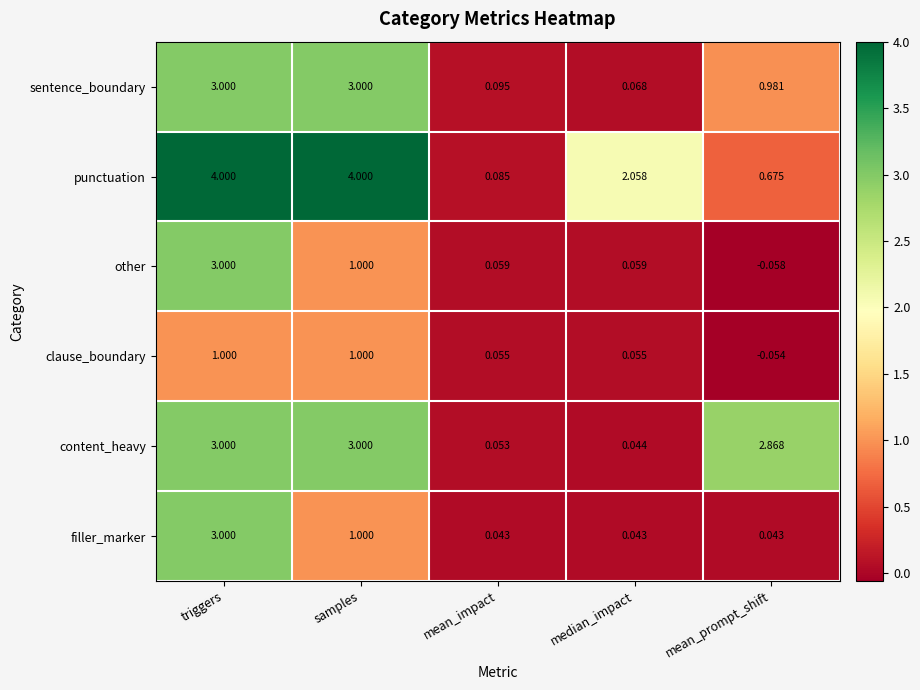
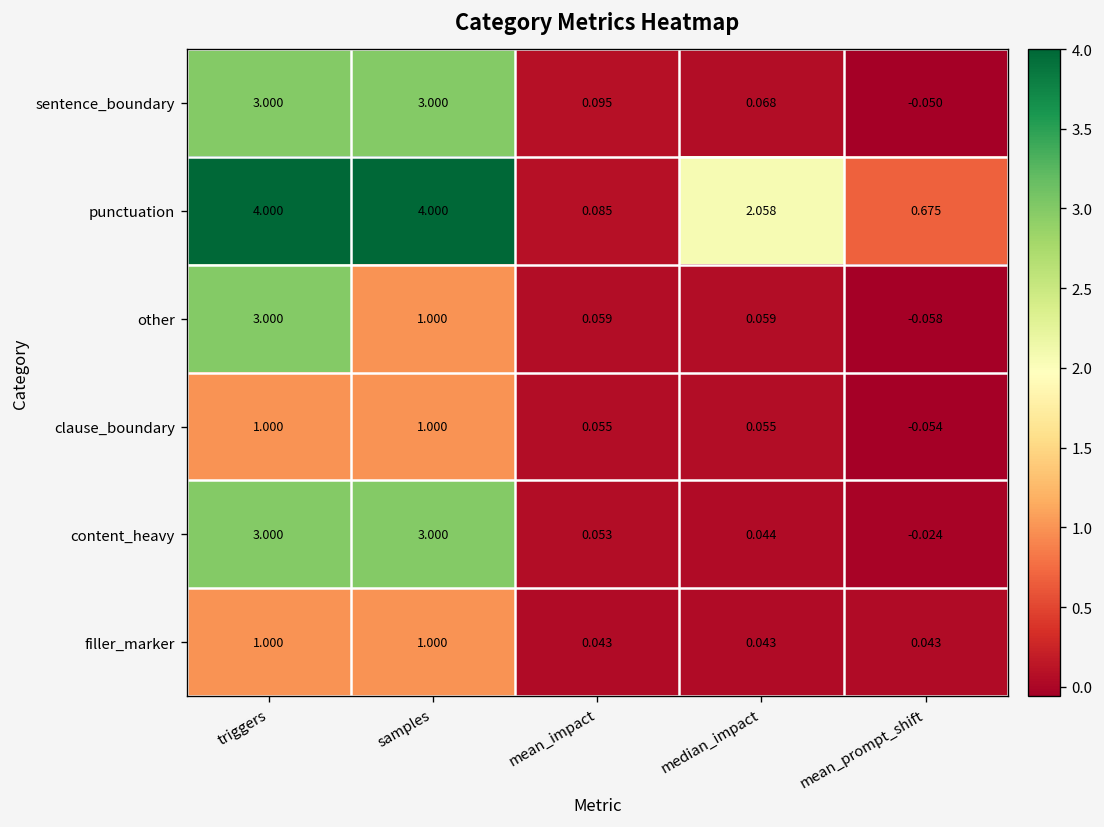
sentence_boundary, mean_prompt_shift: 0.981 -> -0.050
content_heavy, mean_prompt_shift: 2.868 -> -0.024
filler_marker, triggers: 3.000 -> 1.000
